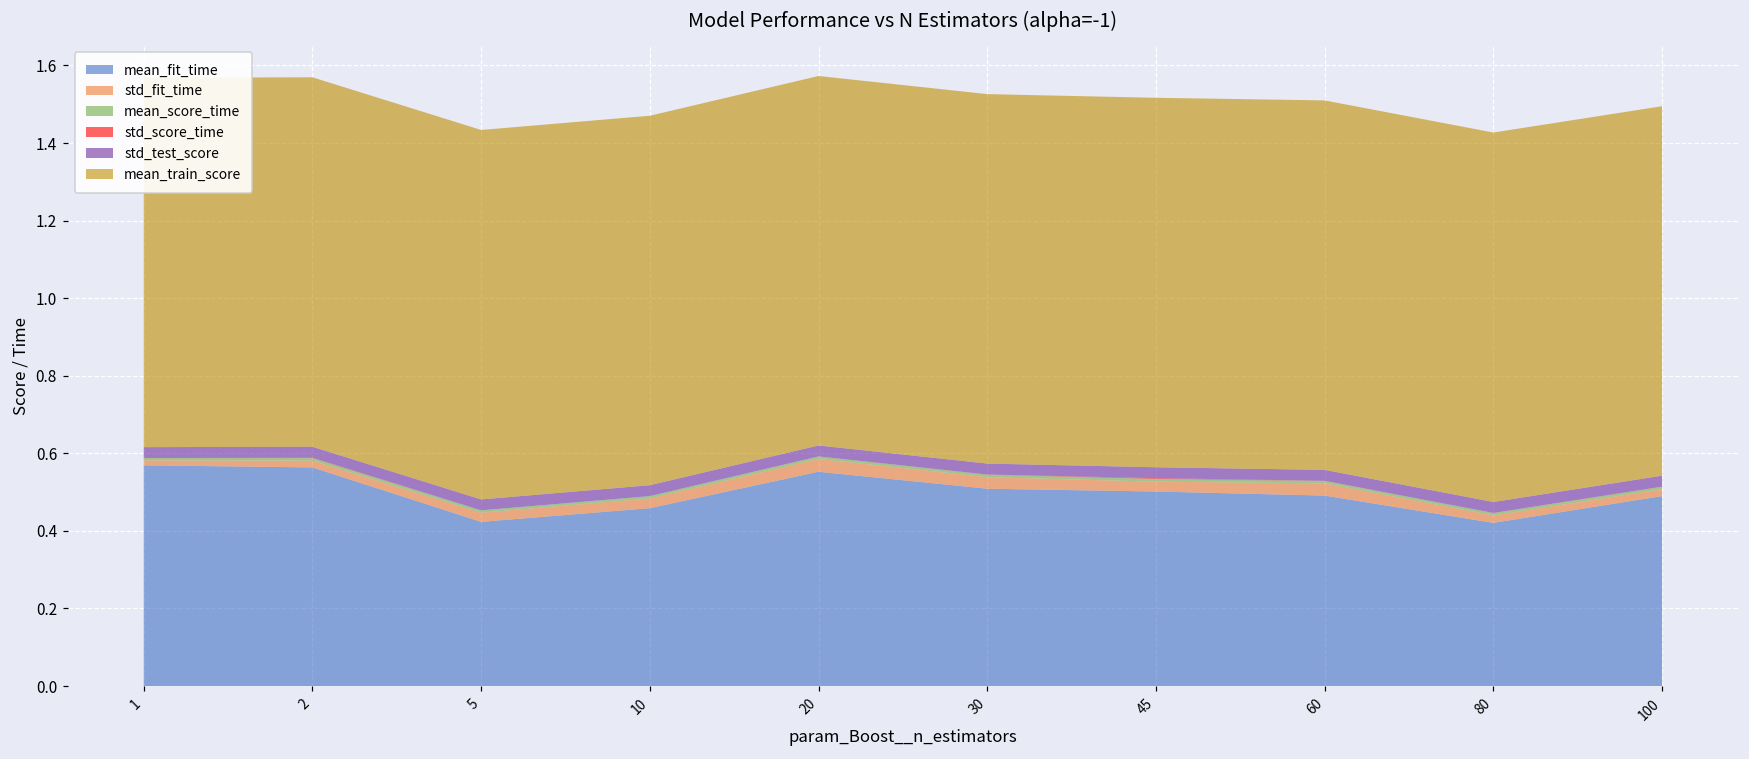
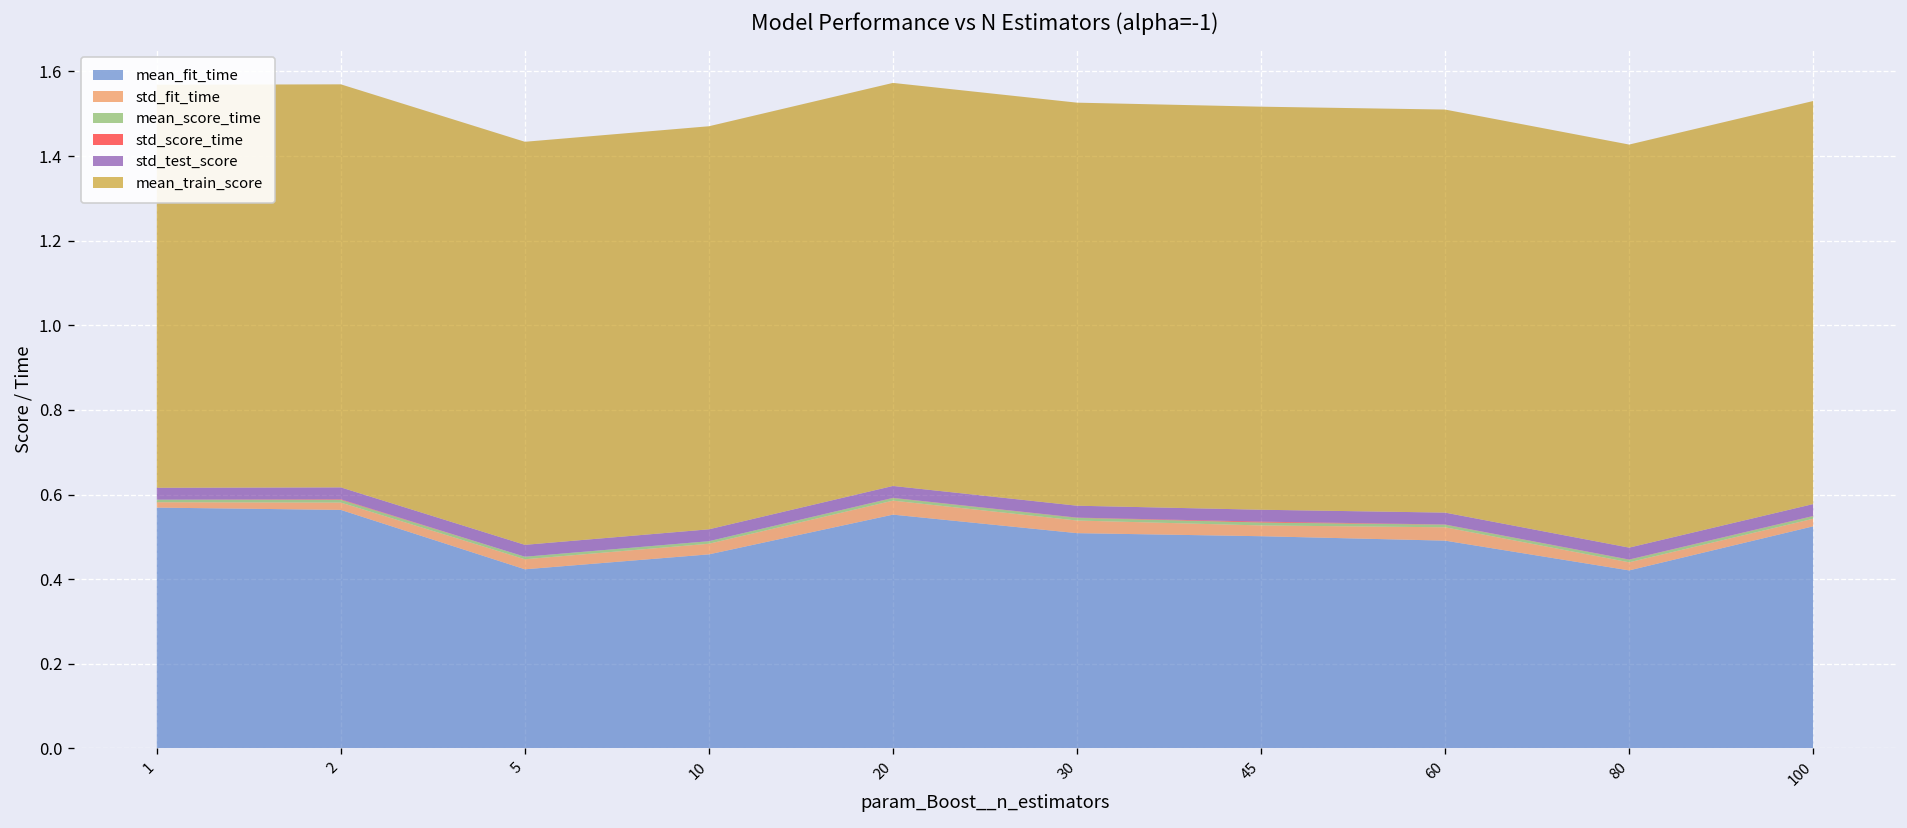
mean_fit_time, 100: 0.49 -> 0.52
